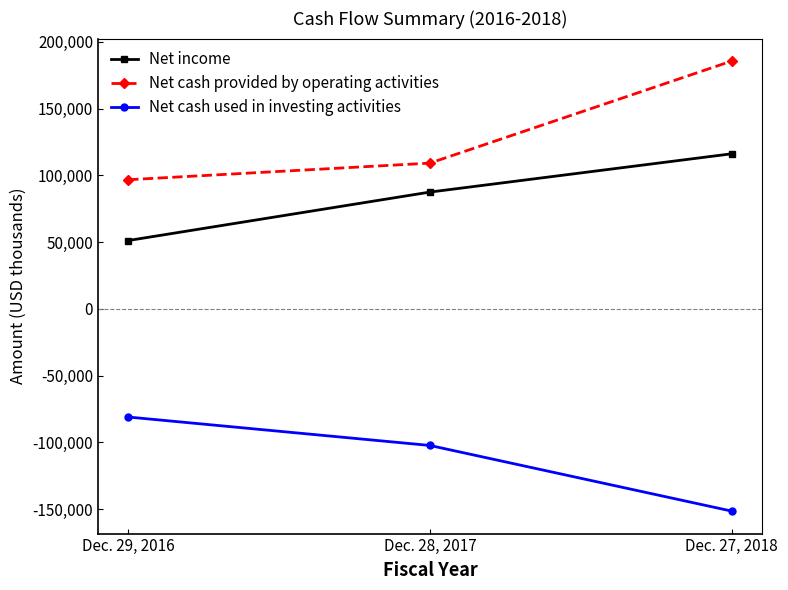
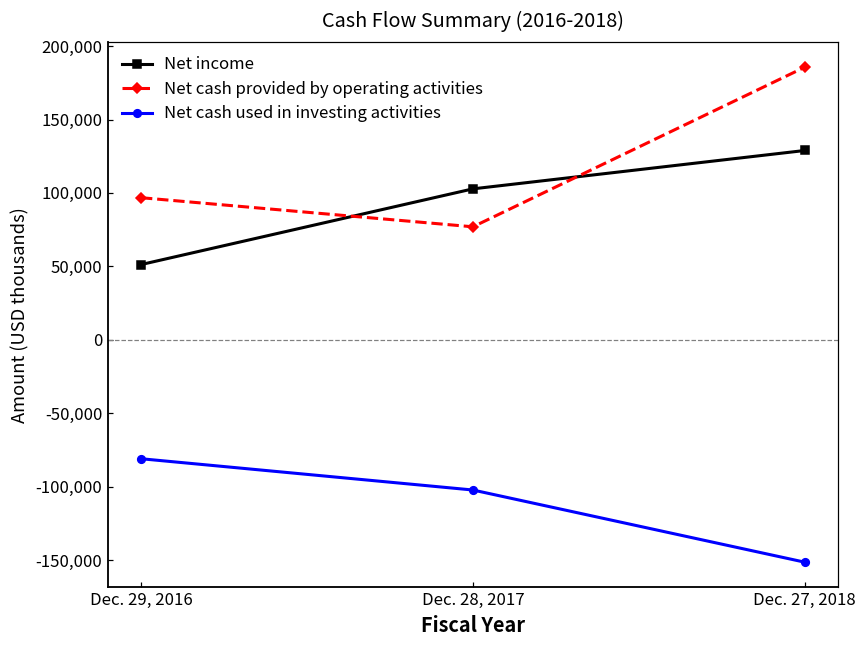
Net income, Dec. 28, 2017: 88,000 -> 103,000
Net cash provided by operating activities, Dec. 28, 2017: 109,000 -> 77,000
Net income, Dec. 27, 2018: 116,000 -> 129,000
